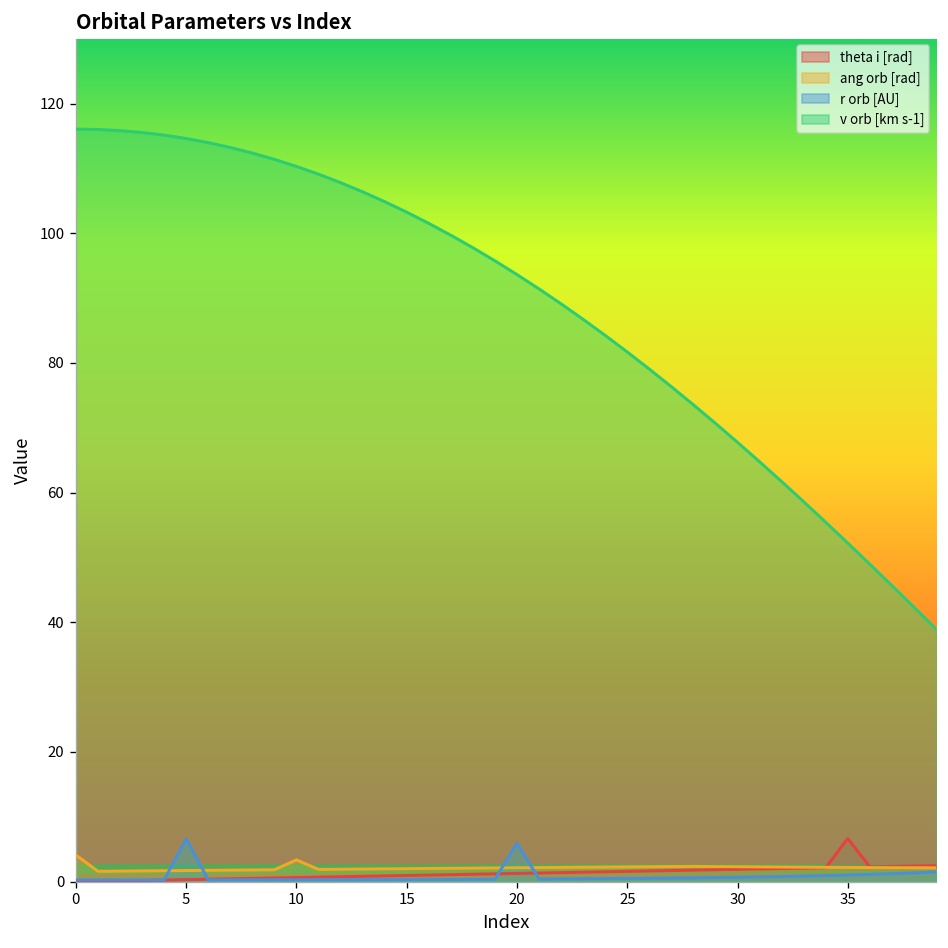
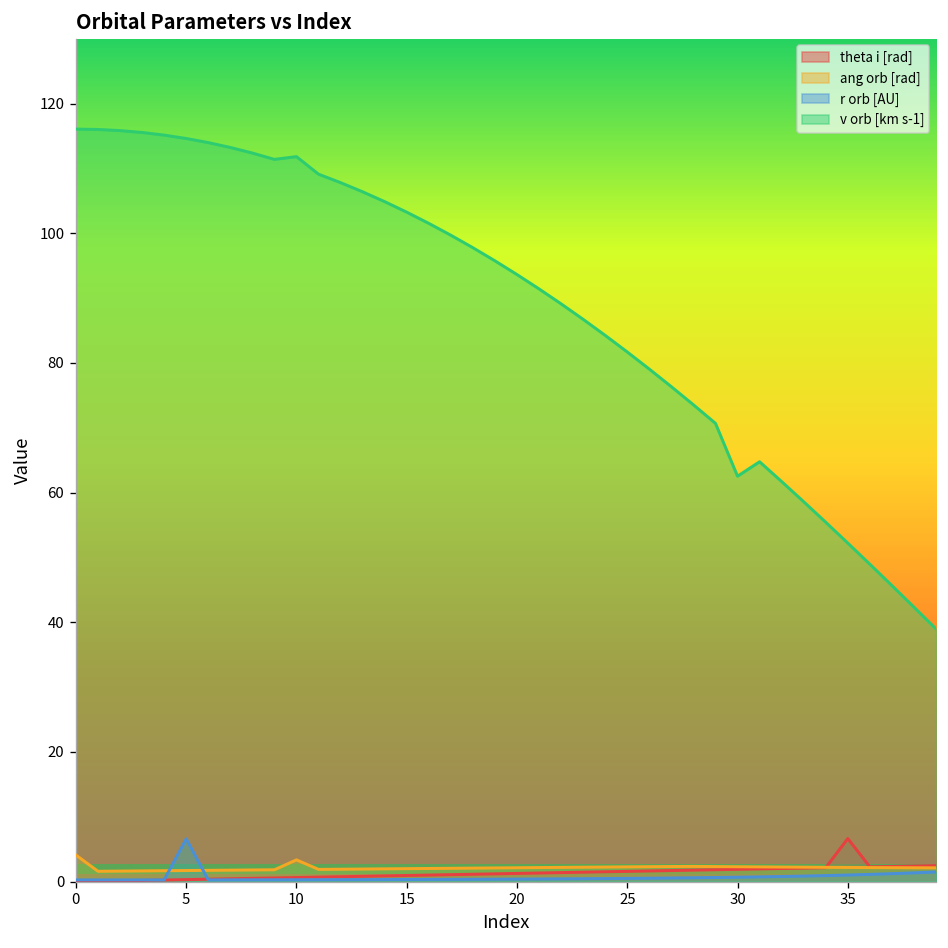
v orb [km s-1], 10: 110 -> 112
r orb [AU], 20: 6 -> 0
v orb [km s-1], 30: 68 -> 63
